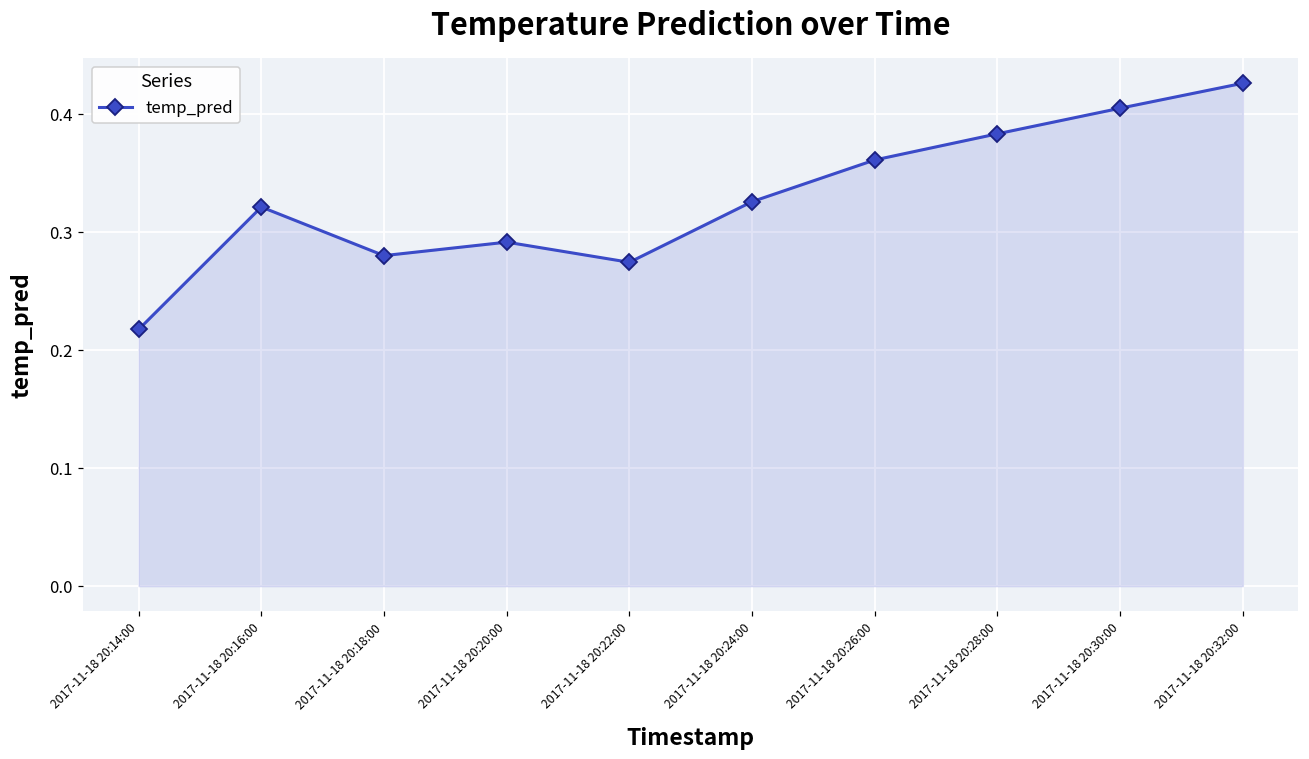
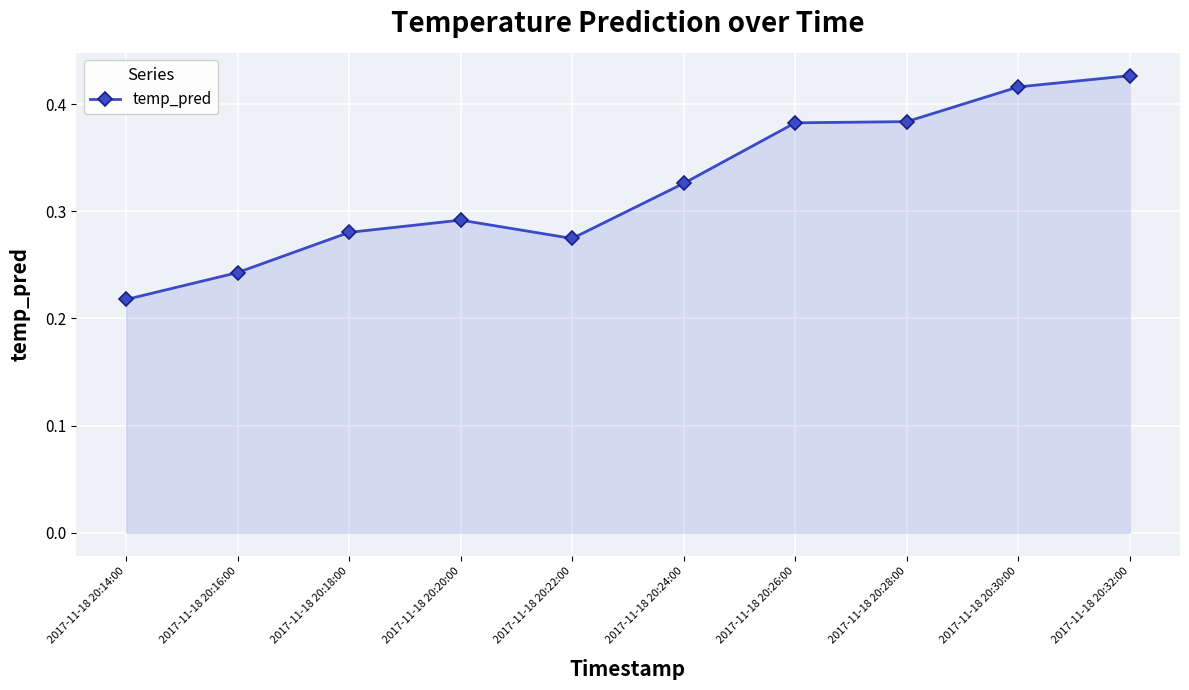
2017-11-18 20:16:00: 0.321 -> 0.243
2017-11-18 20:26:00: 0.361 -> 0.382
2017-11-18 20:30:00: 0.405 -> 0.416
